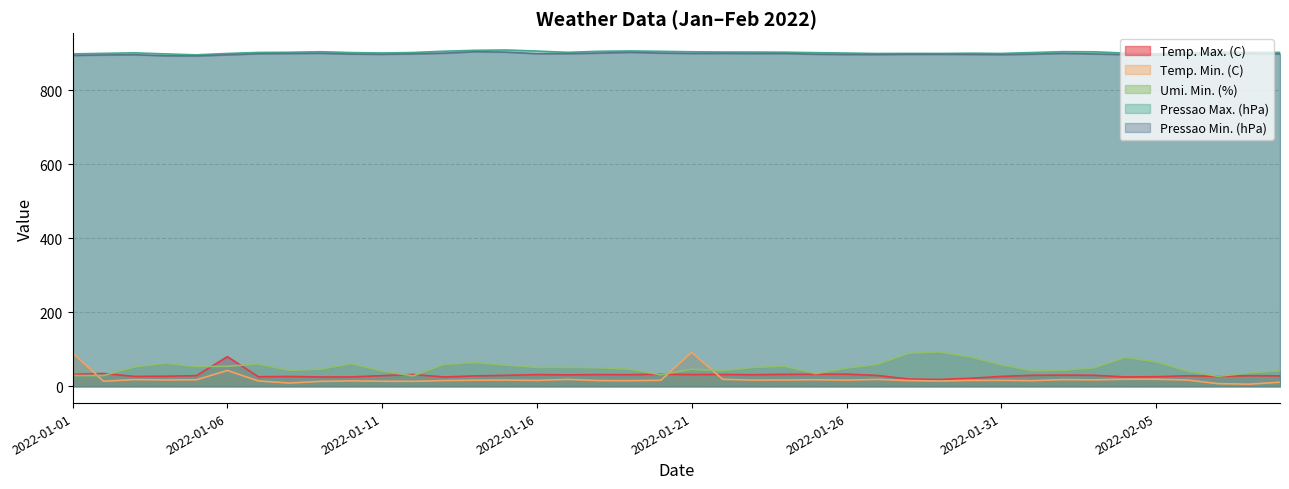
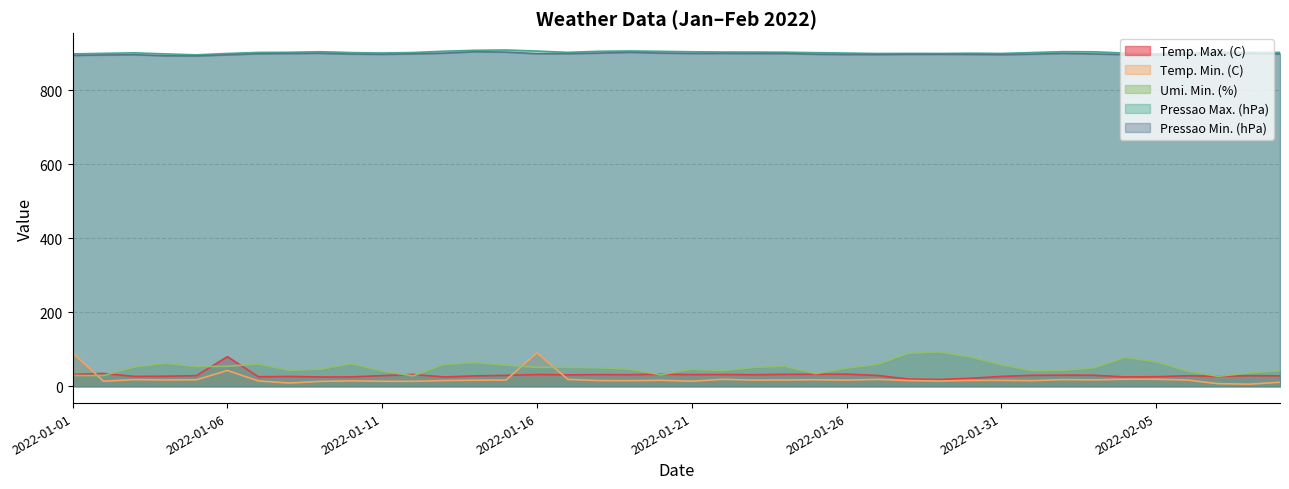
Temp. Min. (C), 2022-01-16: 20 -> 90
Temp. Min. (C), 2022-01-21: 90 -> 10
